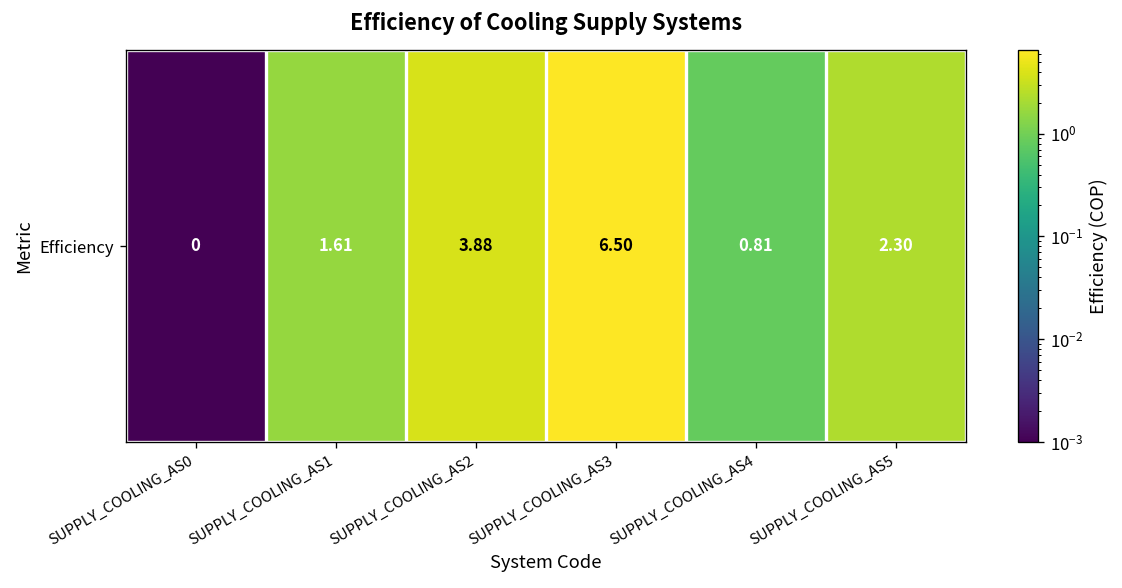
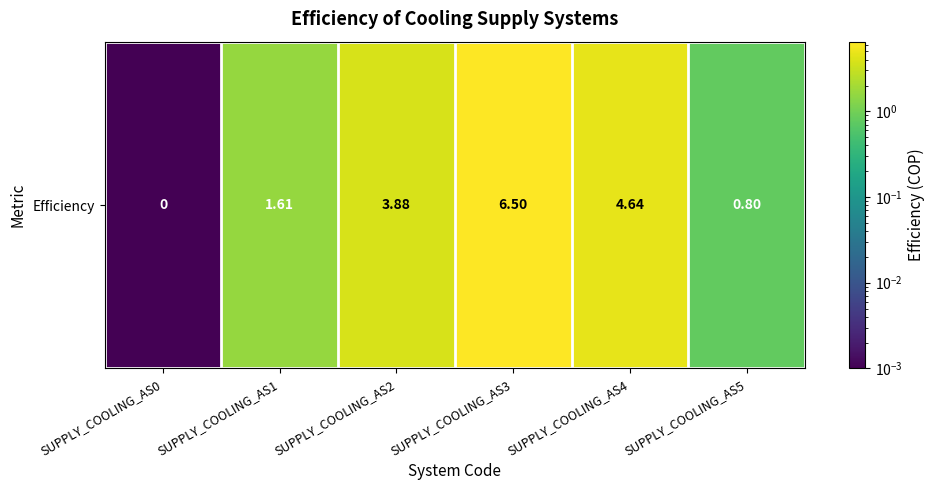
Efficiency, SUPPLY_COOLING_AS4: 0.81 -> 4.64
Efficiency, SUPPLY_COOLING_AS5: 2.30 -> 0.80
